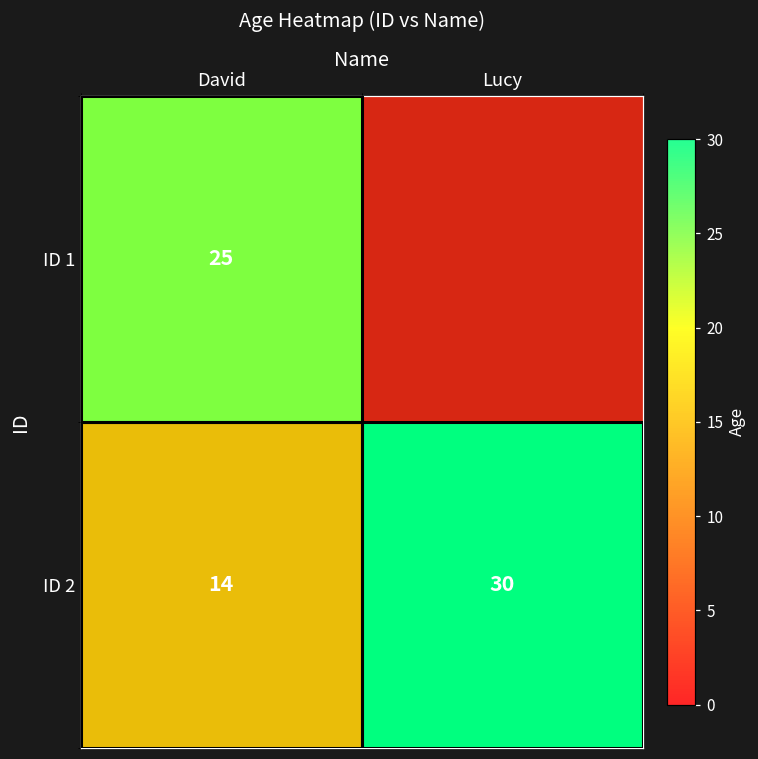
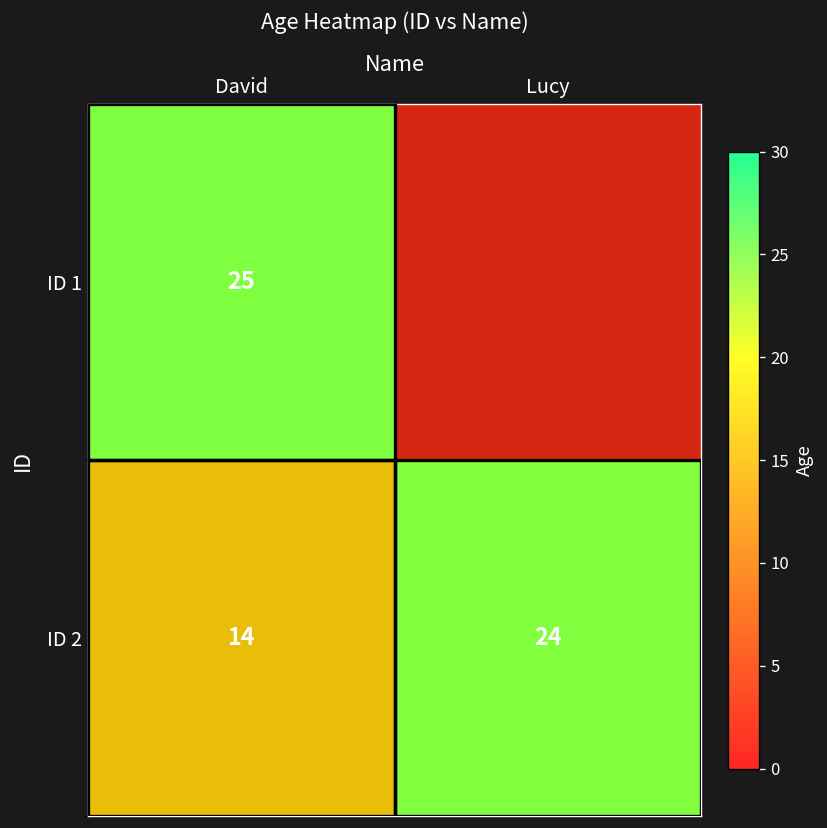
ID 2, Lucy: 30 -> 24
